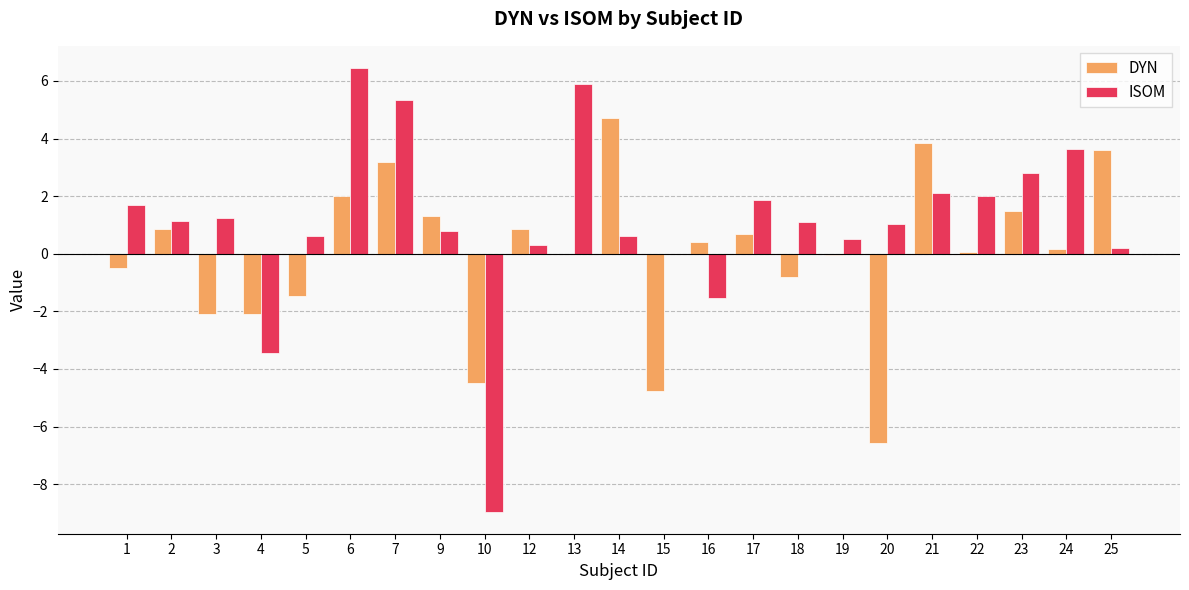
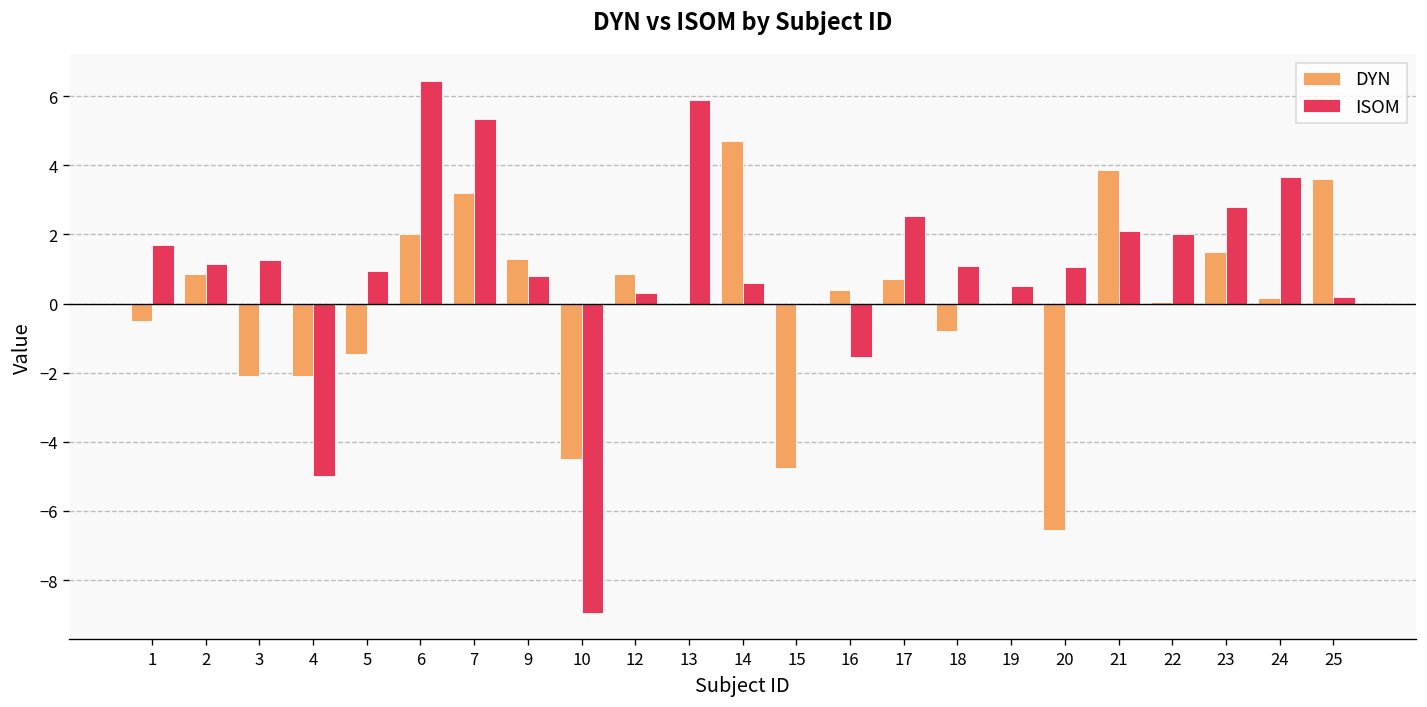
ISOM, 4: -3.5 -> -5.0
ISOM, 5: 0.6 -> 1.0
ISOM, 17: 1.9 -> 2.5
